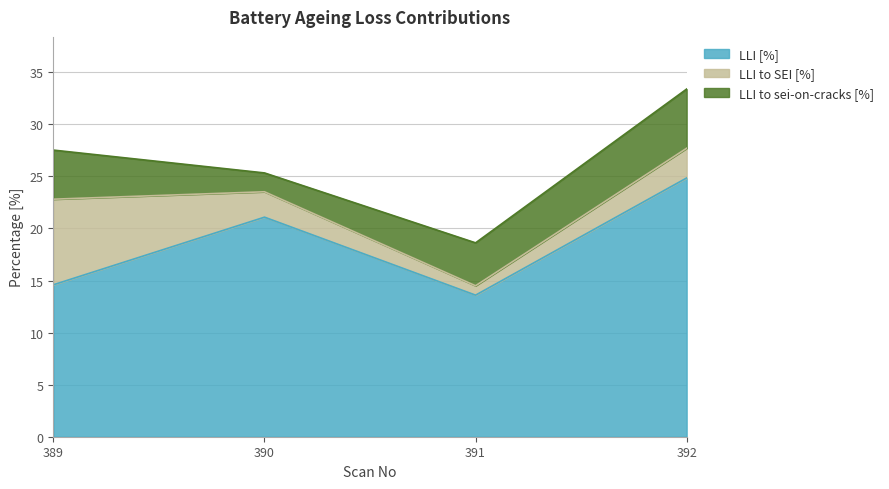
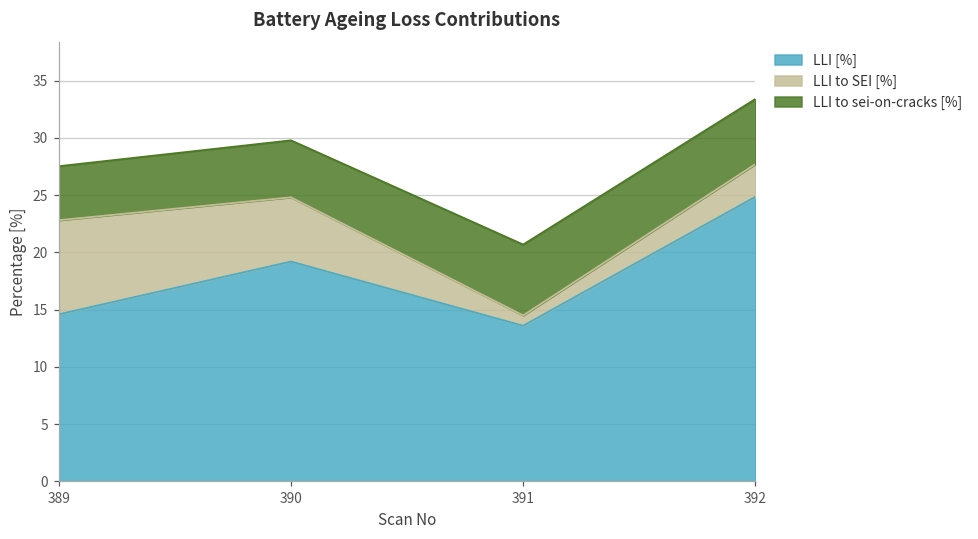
LLI [%], 390: 21.1 -> 19.2
LLI to SEI [%], 390: 2.4 -> 5.6
LLI to sei-on-cracks [%], 390: 1.8 -> 5.0
LLI to sei-on-cracks [%], 391: 4.1 -> 6.2
